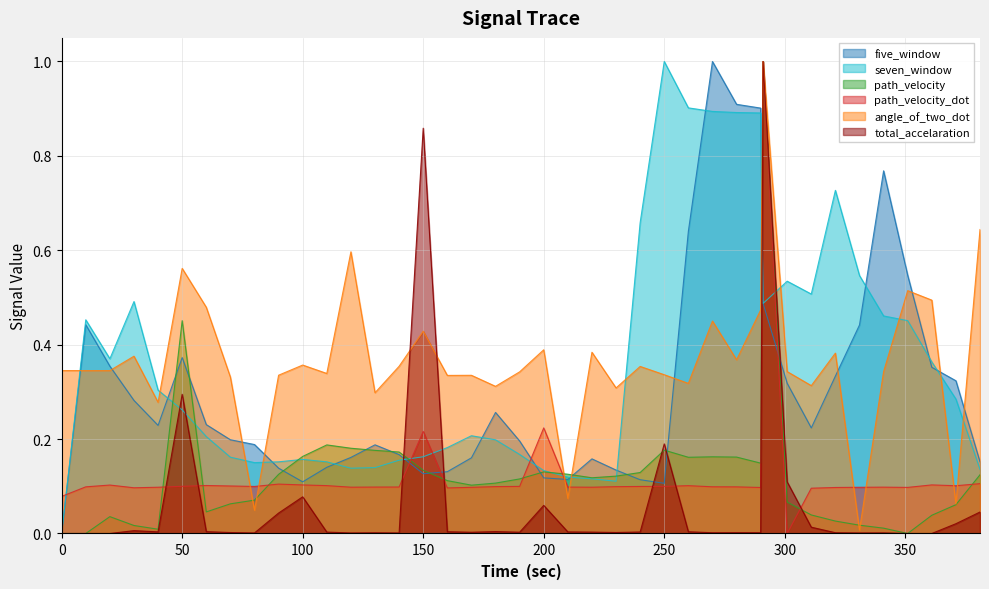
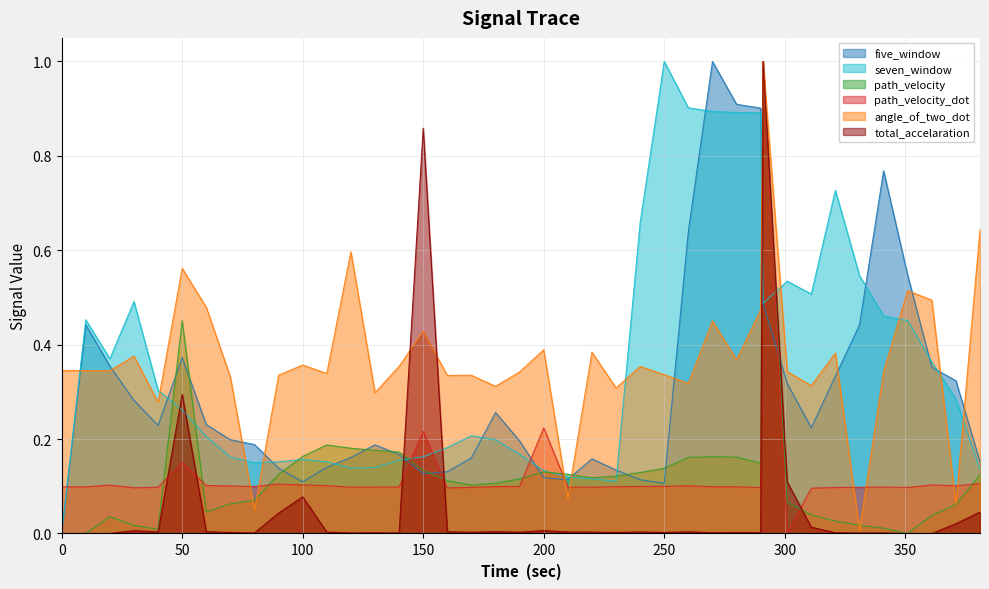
path_velocity_dot, 0: 0.08 -> 0.10
path_velocity_dot, 50: 0.10 -> 0.15
total_accelaration, 200: 0.06 -> 0.01
path_velocity, 250: 0.18 -> 0.14
total_accelaration, 250: 0.19 -> 0.00
